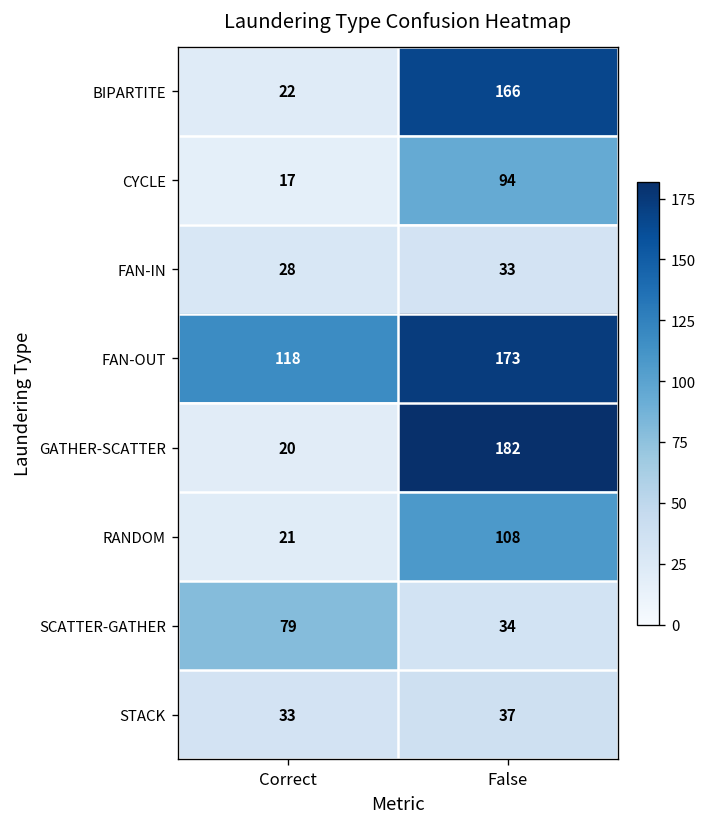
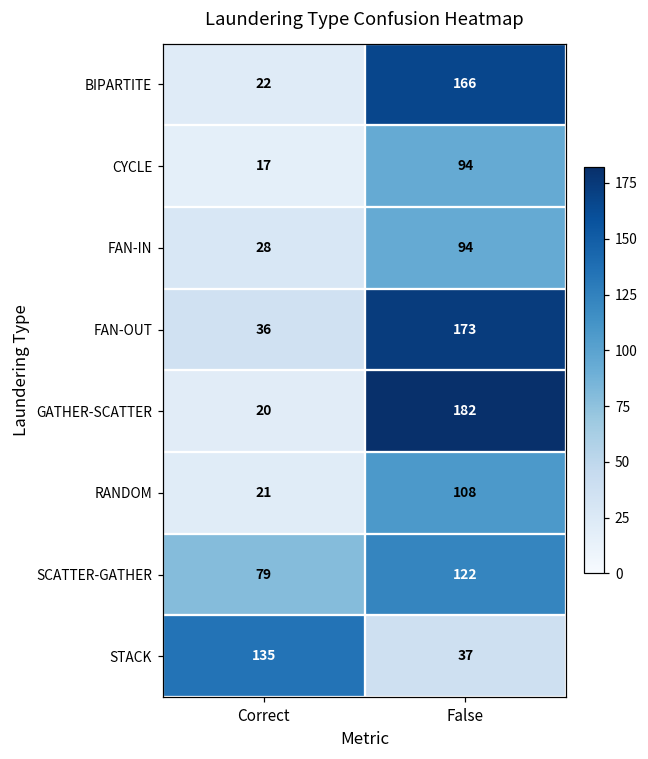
FAN-IN, False: 33 -> 94
FAN-OUT, Correct: 118 -> 36
SCATTER-GATHER, False: 34 -> 122
STACK, Correct: 33 -> 135
